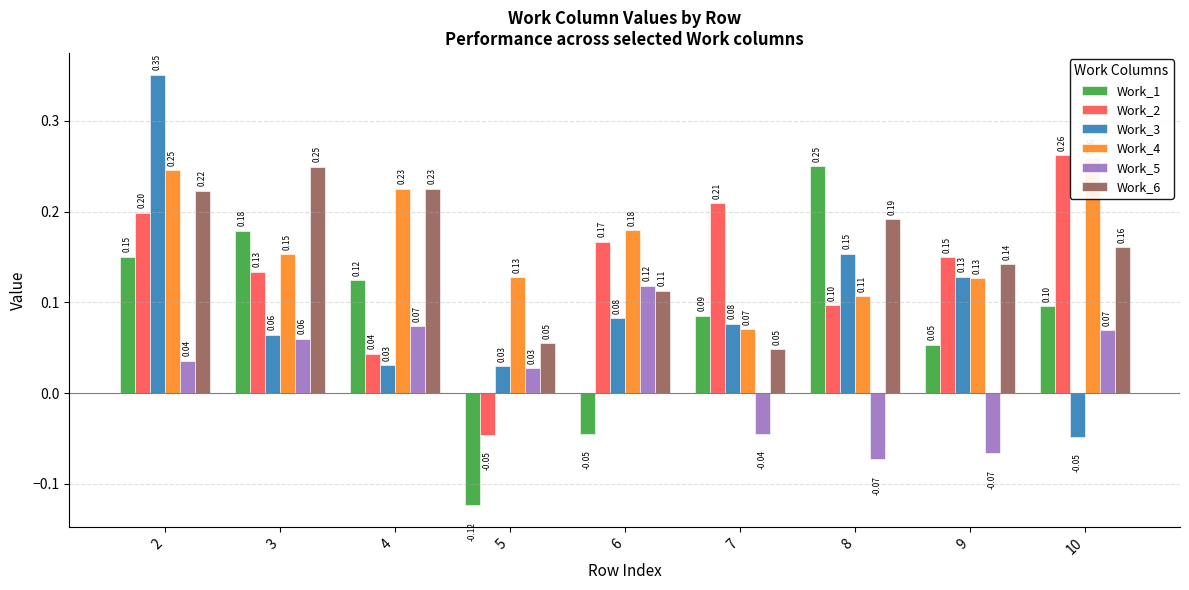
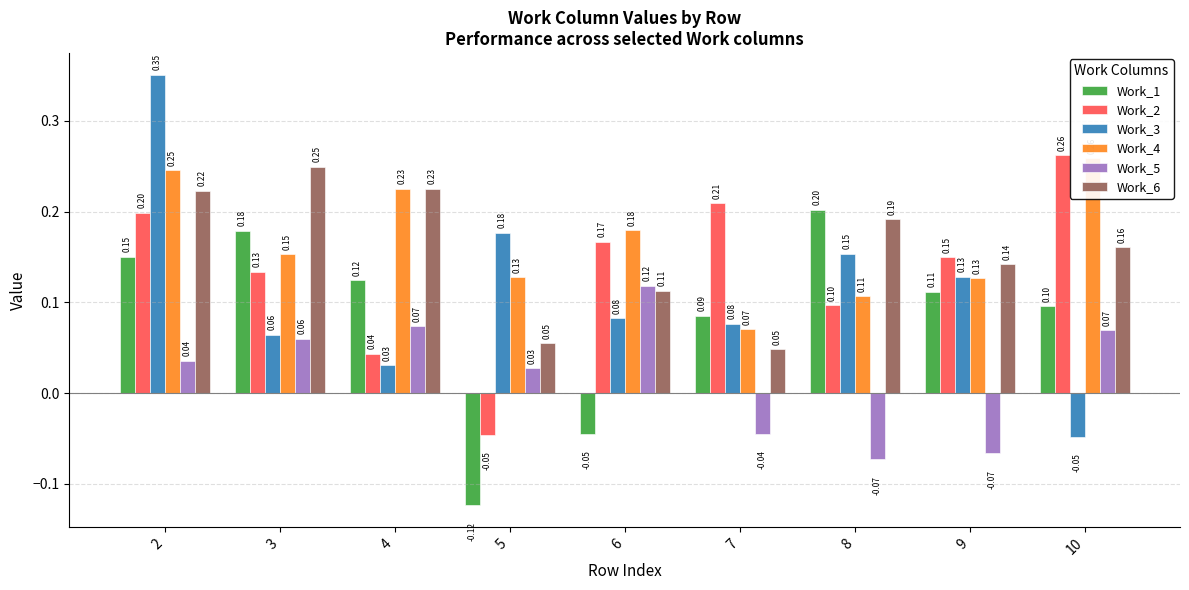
Work_3, 5: 0.03 -> 0.18
Work_1, 8: 0.25 -> 0.20
Work_1, 9: 0.05 -> 0.11
